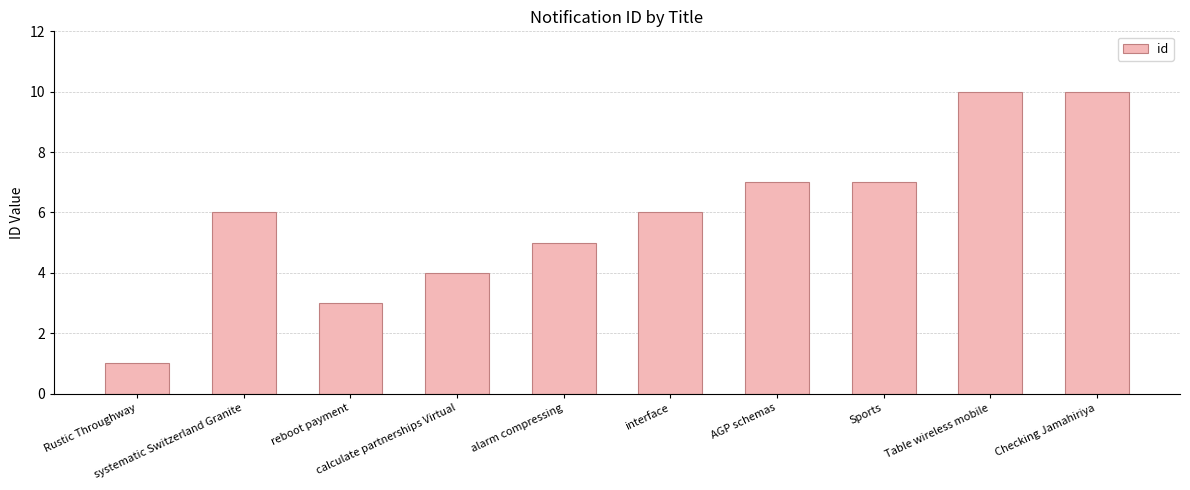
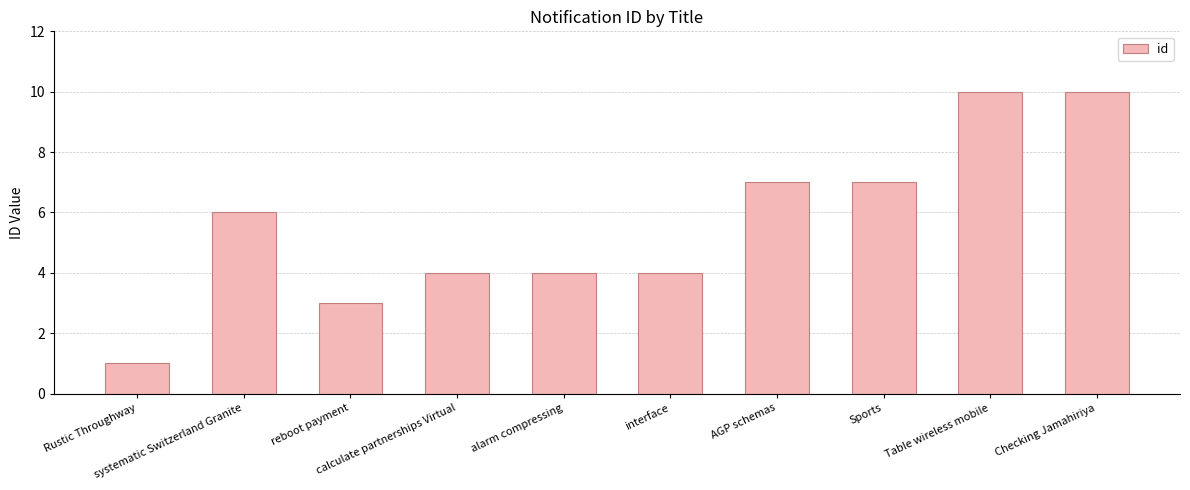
alarm compressing: 5 -> 4
interface: 6 -> 4
